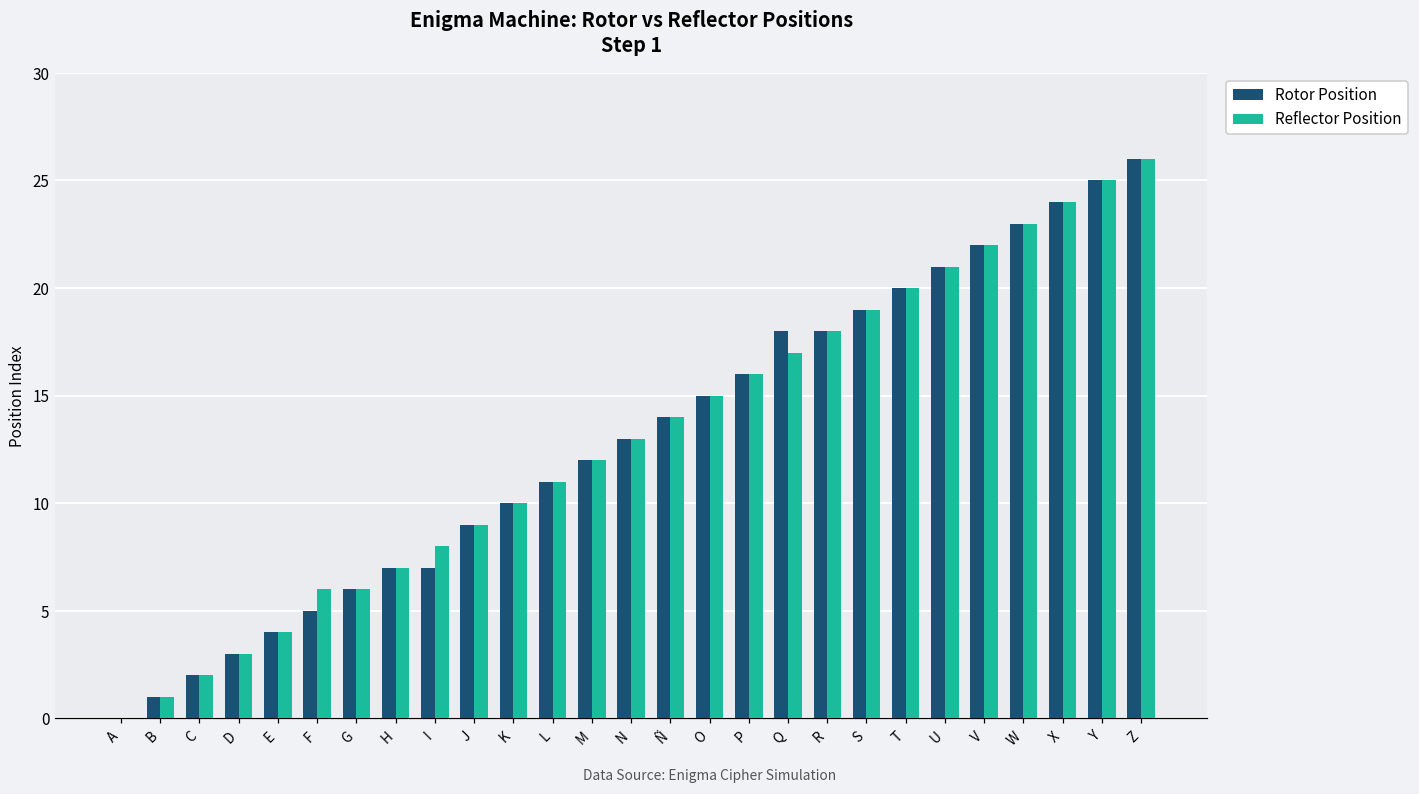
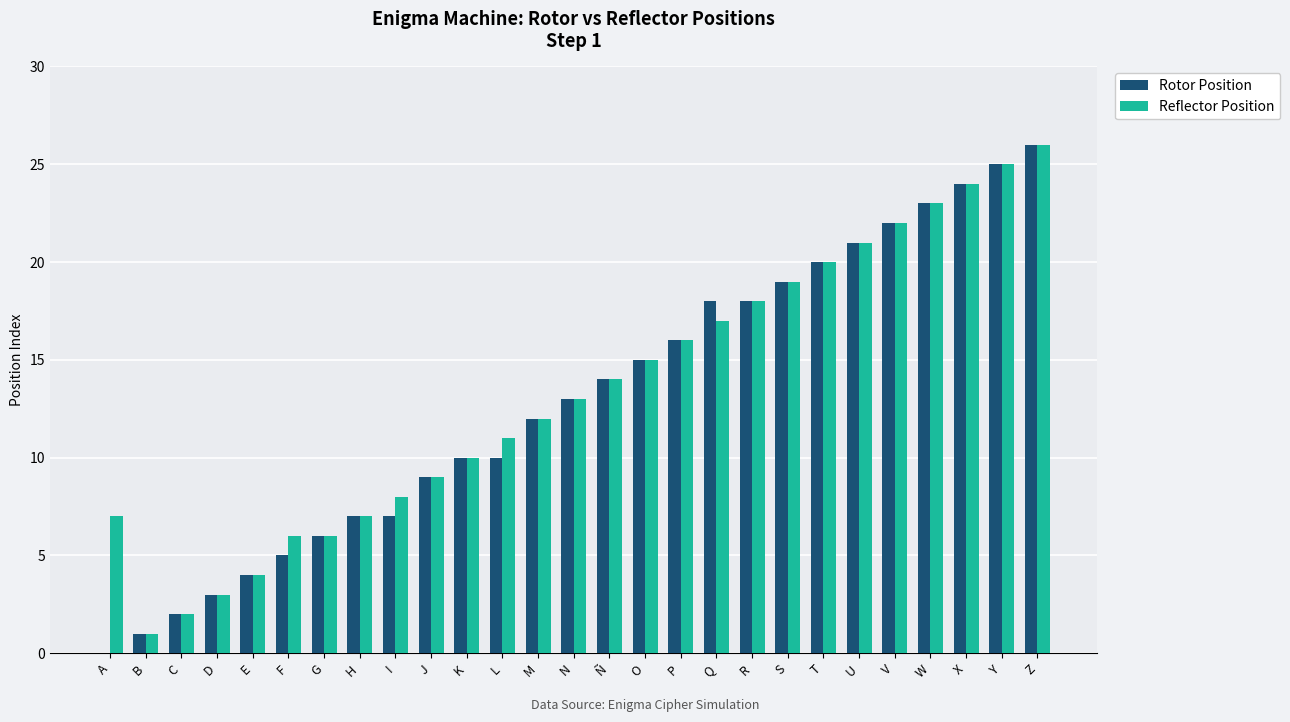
Reflector Position, A: 0 -> 7
Rotor Position, L: 11 -> 10
